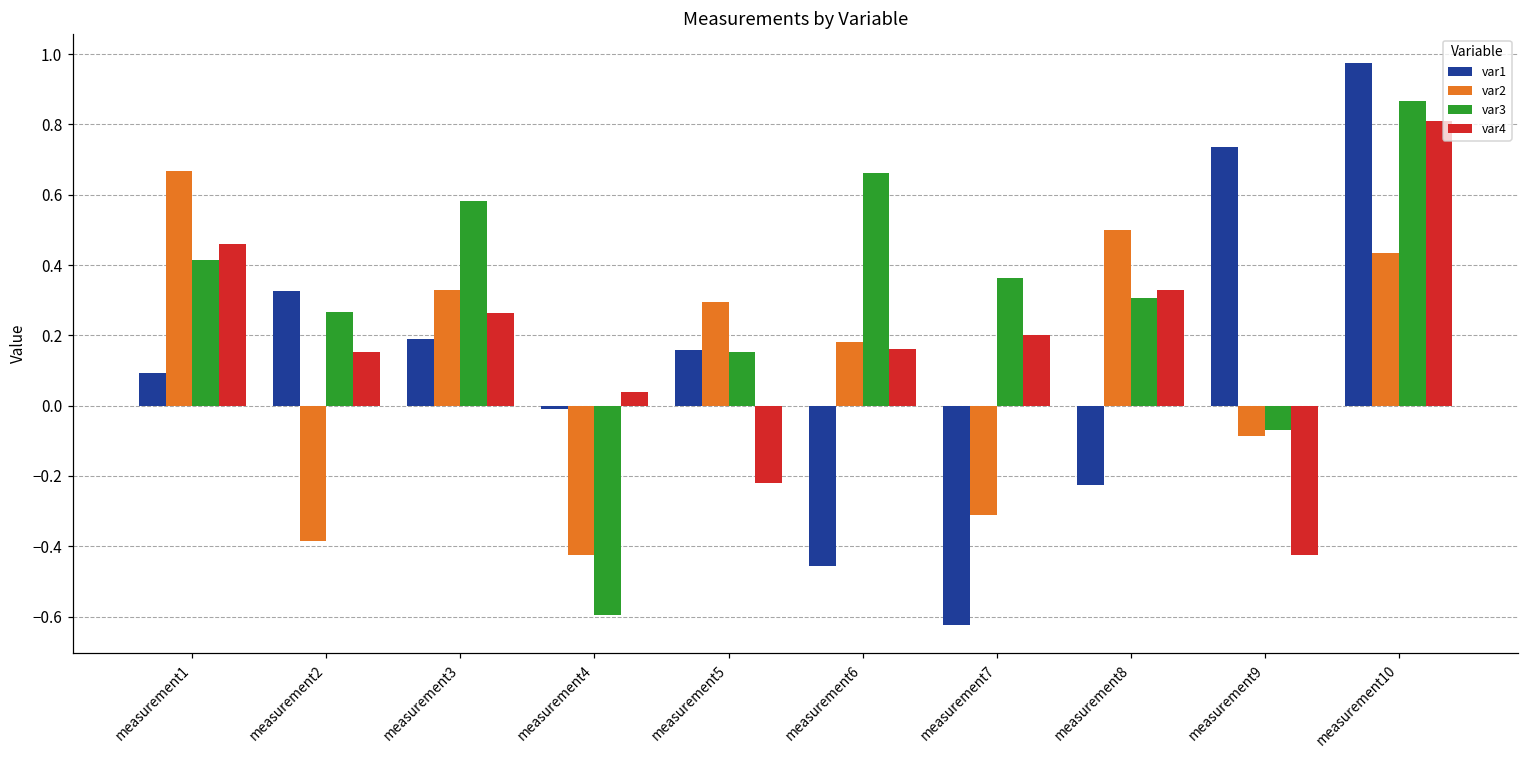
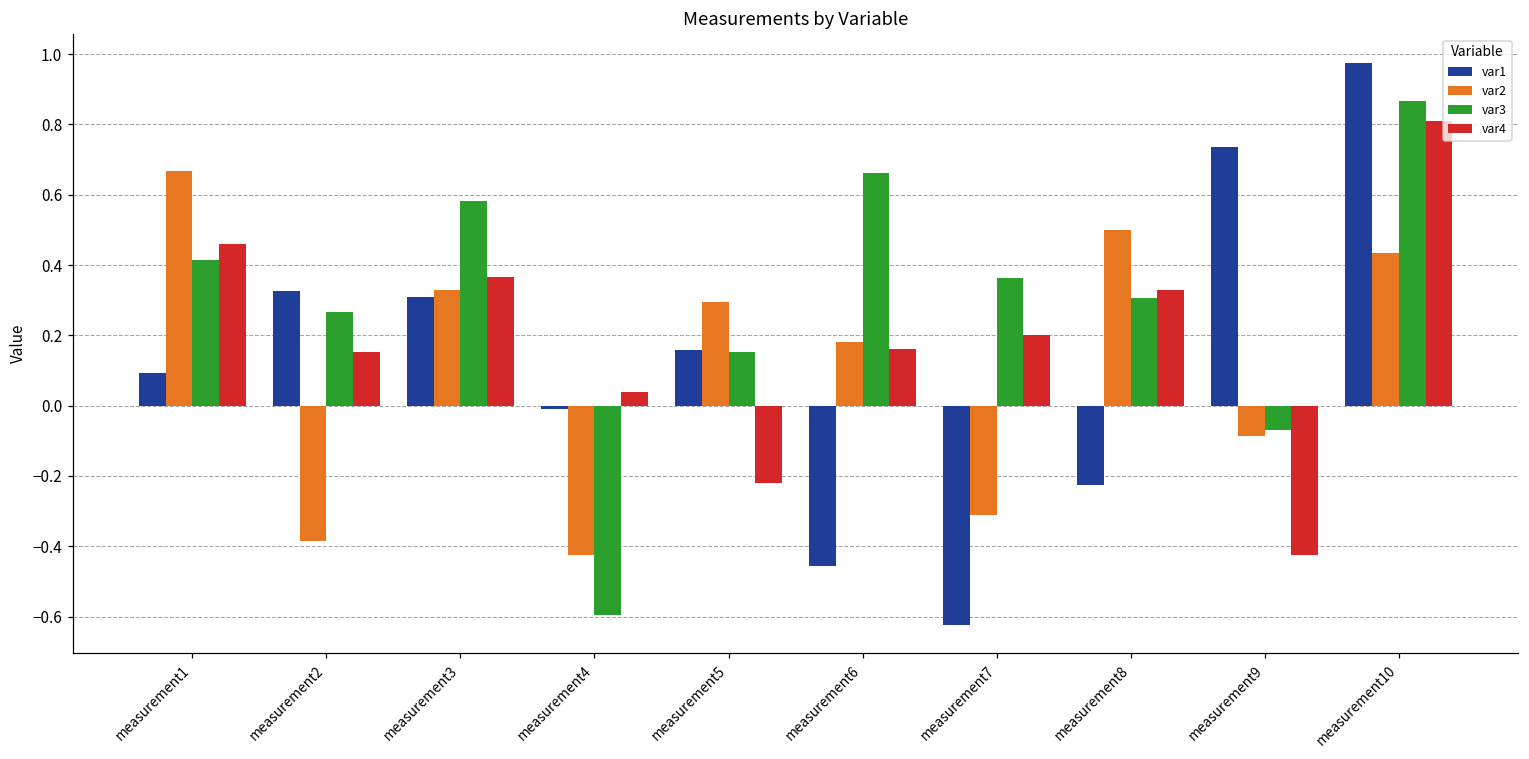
var1, measurement3: 0.19 -> 0.31
var4, measurement3: 0.26 -> 0.37
